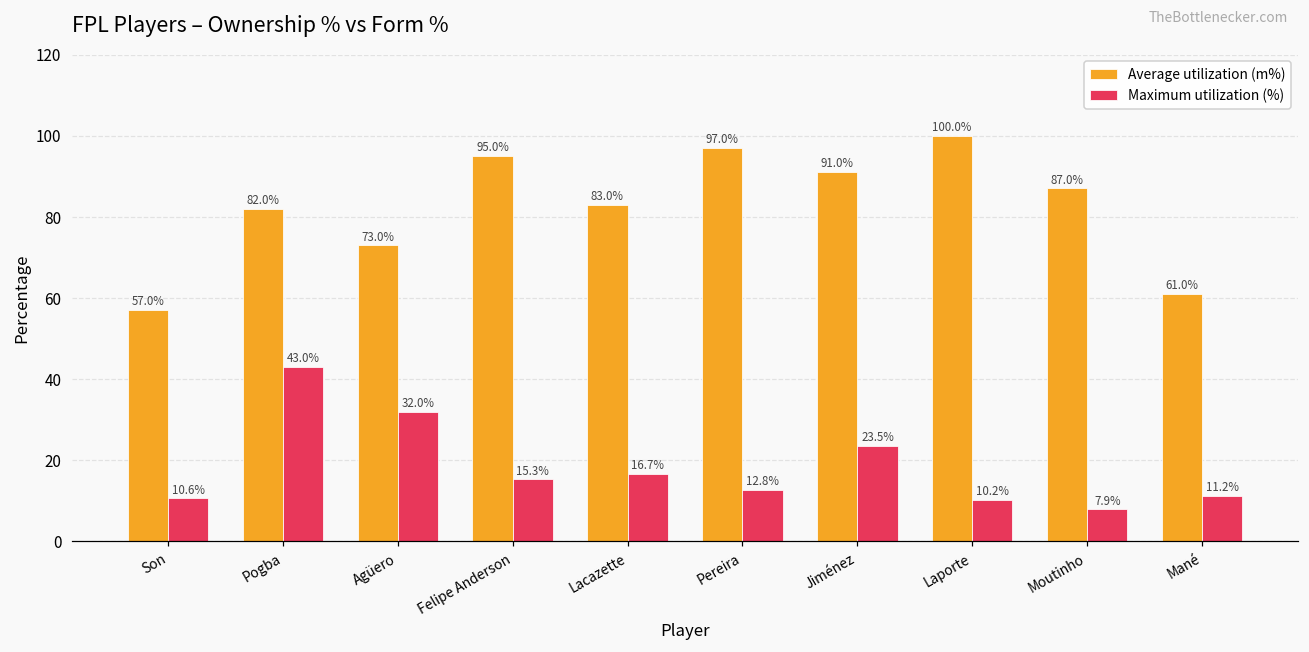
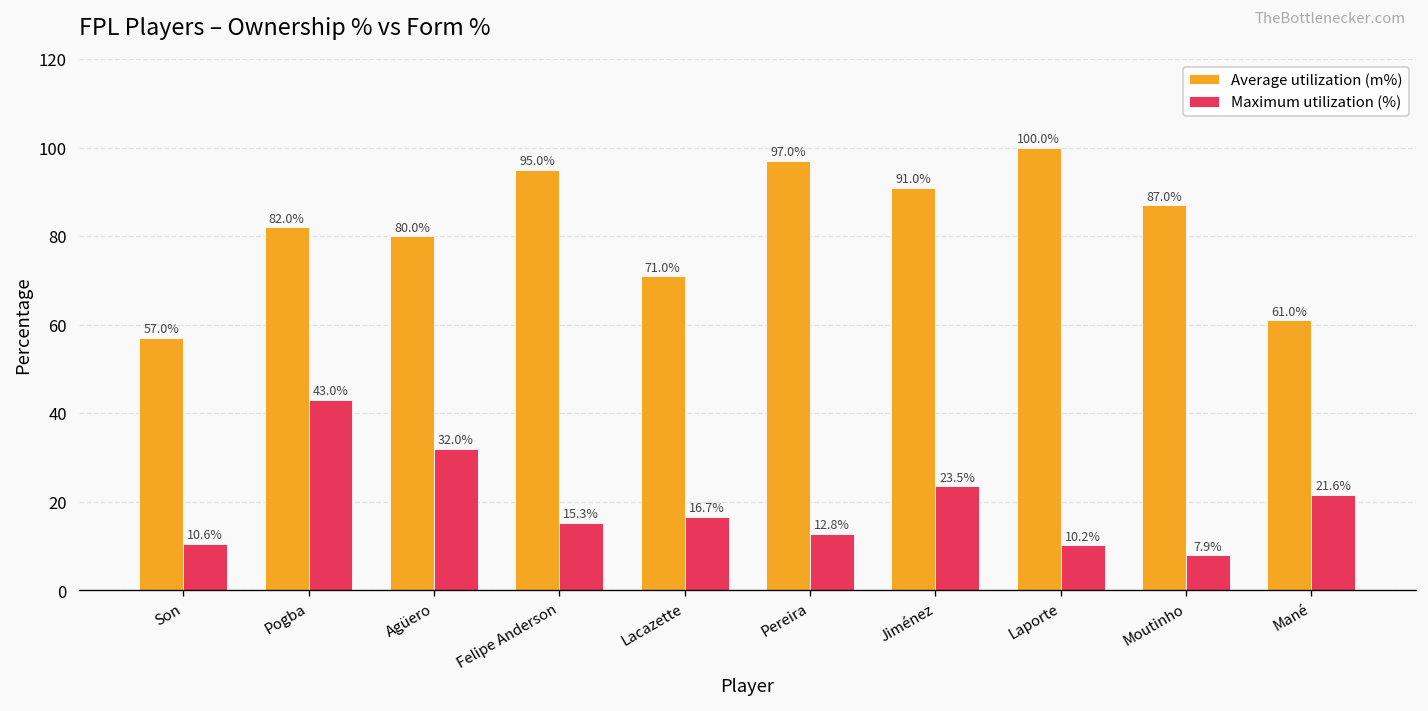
Average utilization (m%), Agüero: 73.0% -> 80.0%
Average utilization (m%), Lacazette: 83.0% -> 71.0%
Maximum utilization (%), Mané: 11.2% -> 21.6%
